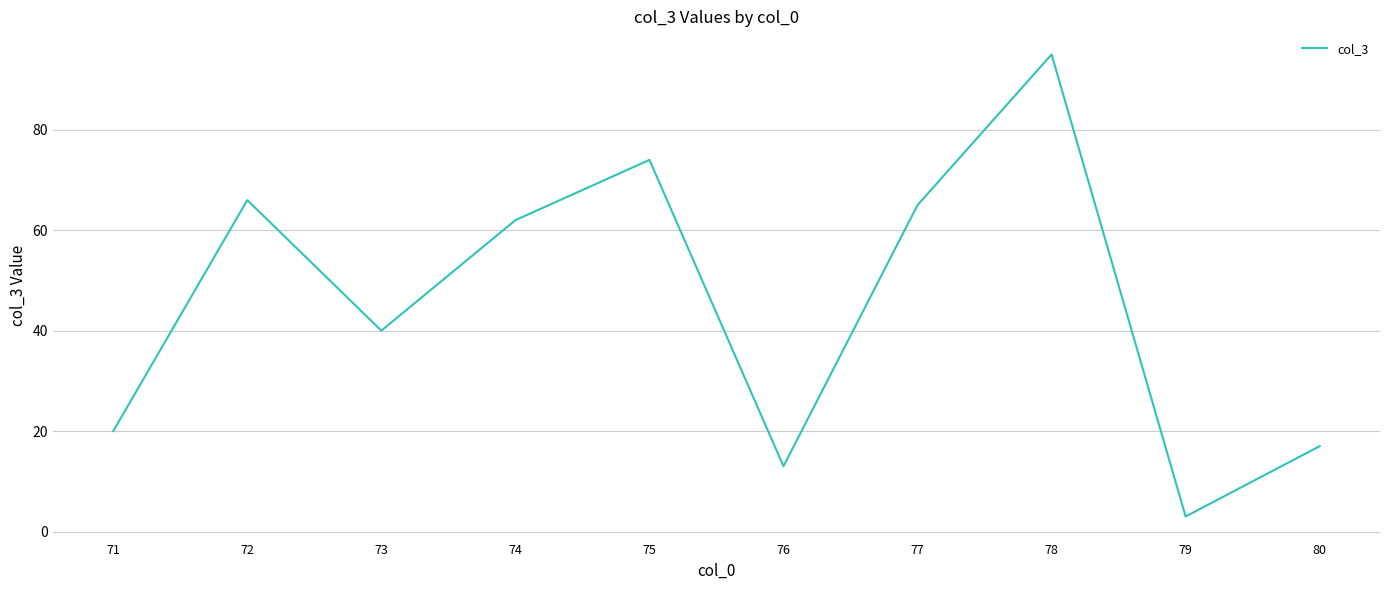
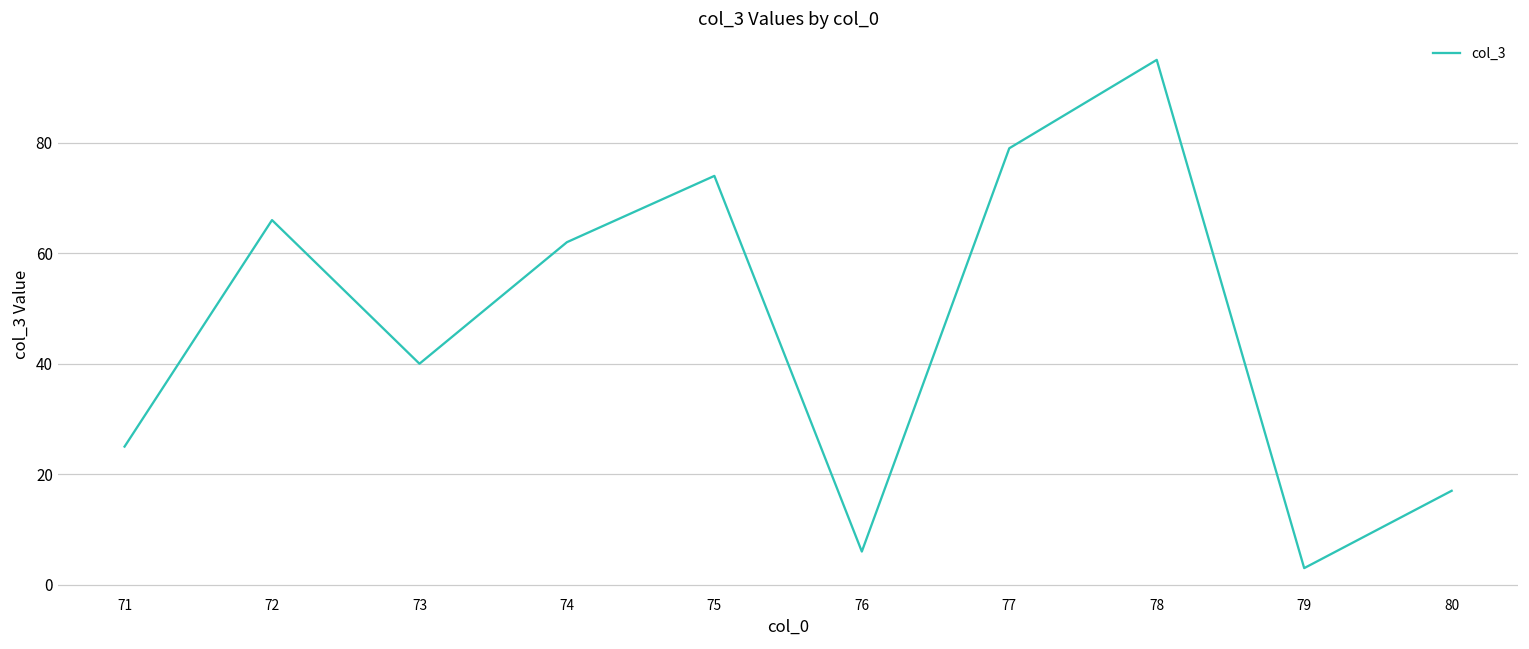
71: 20 -> 25
76: 13 -> 6
77: 65 -> 79
